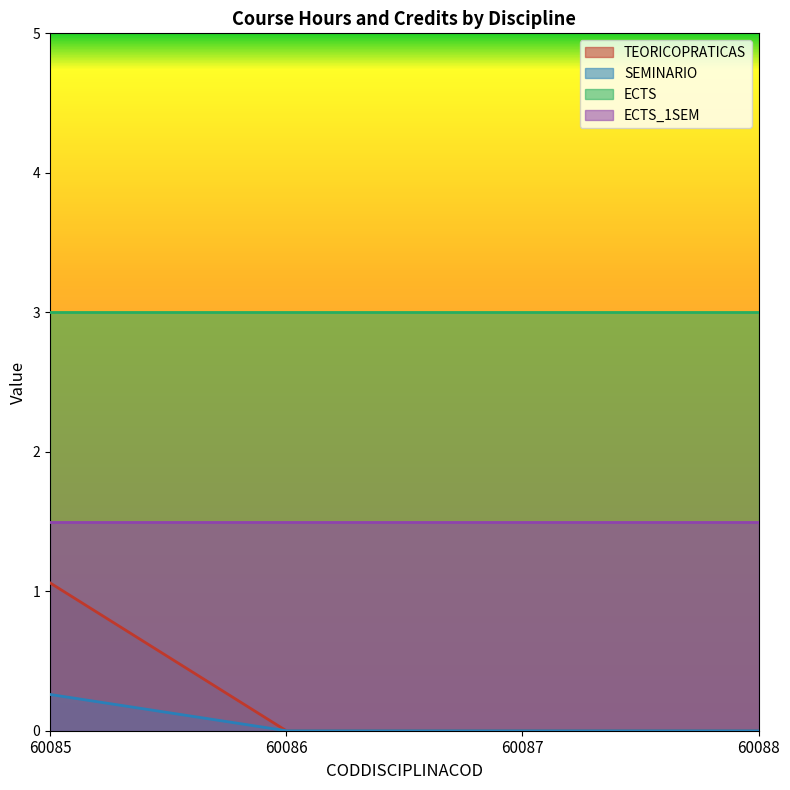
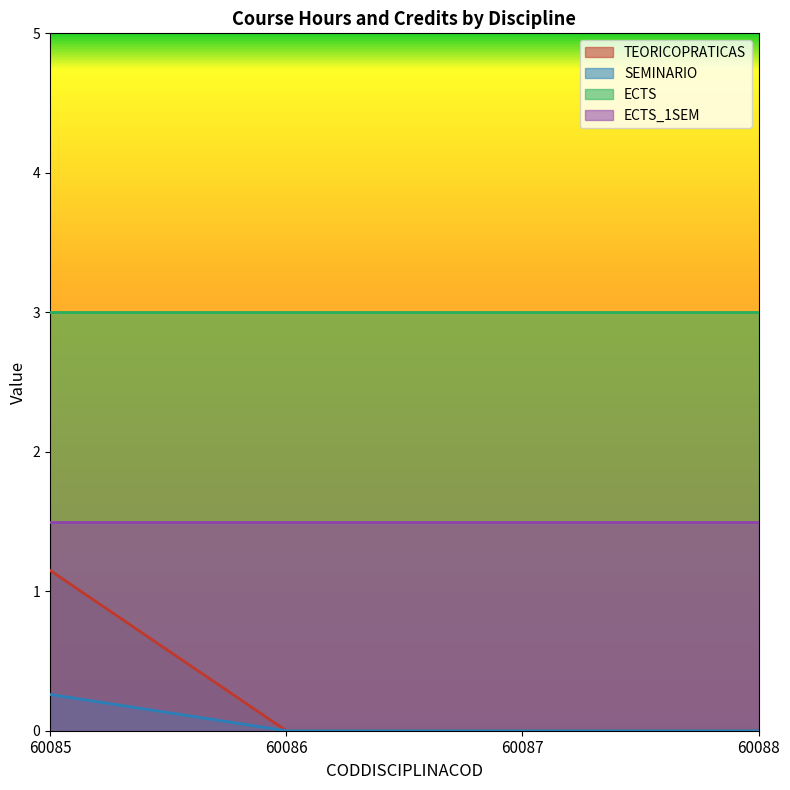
TEORICOPRATICAS, 60085: 1.06 -> 1.15
